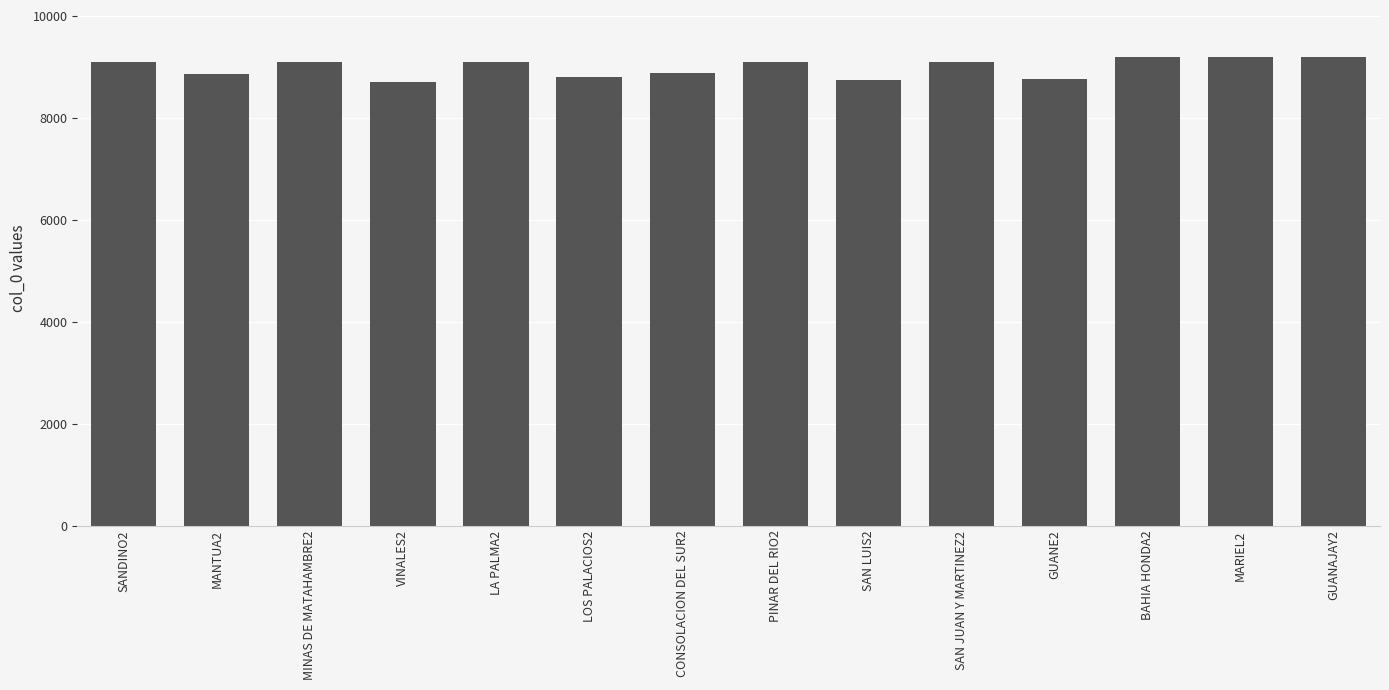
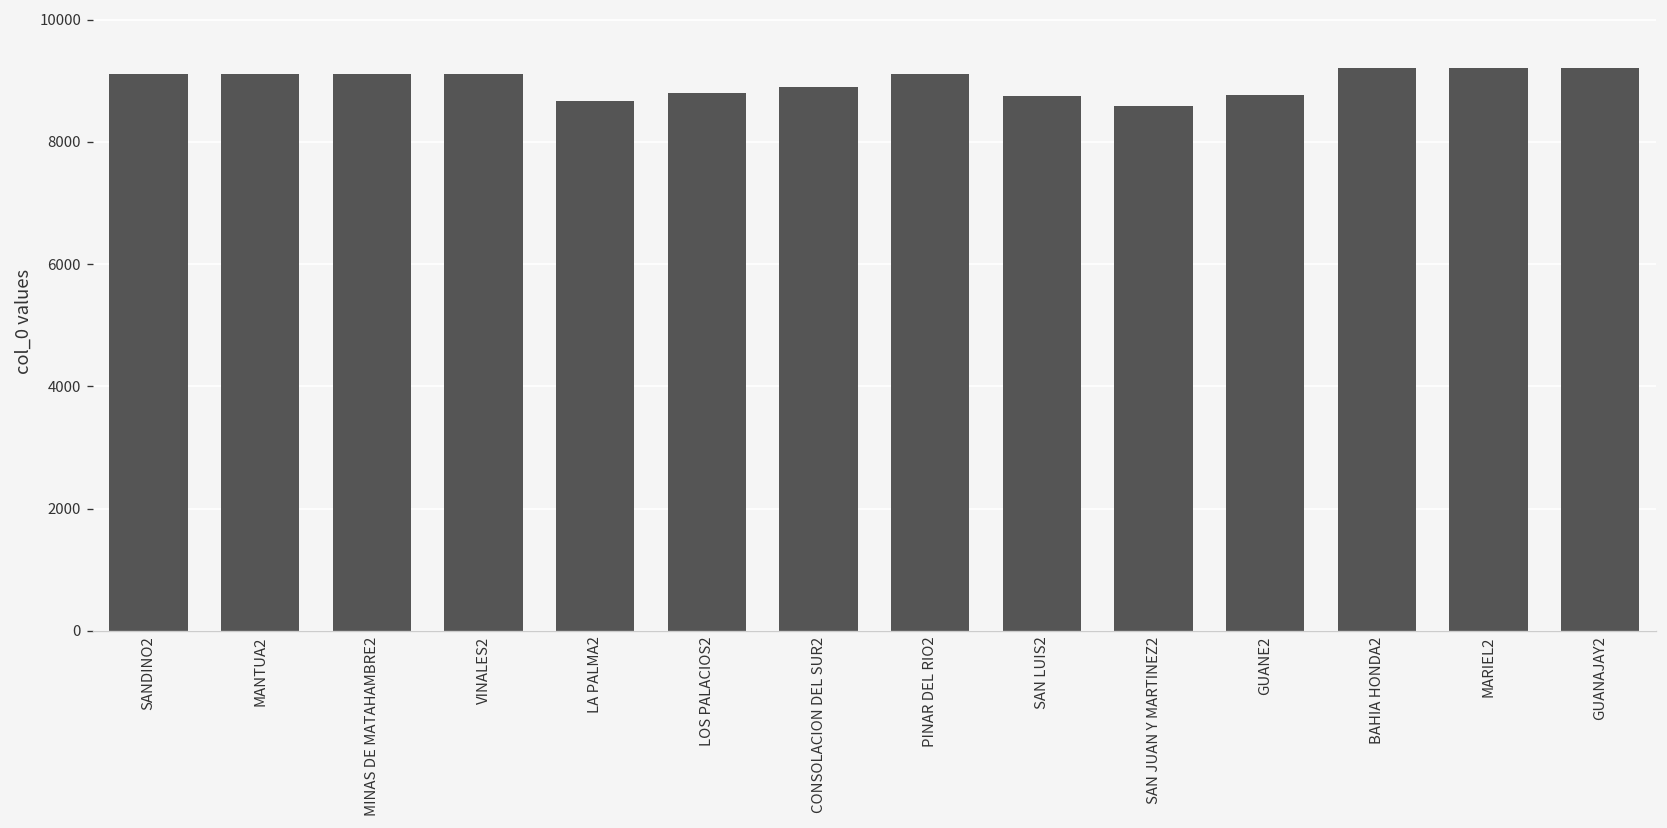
MANTUA2: 8900 -> 9100
VINALES2: 8700 -> 9100
LA PALMA2: 9100 -> 8700
SAN JUAN Y MARTINEZ2: 9100 -> 8600
